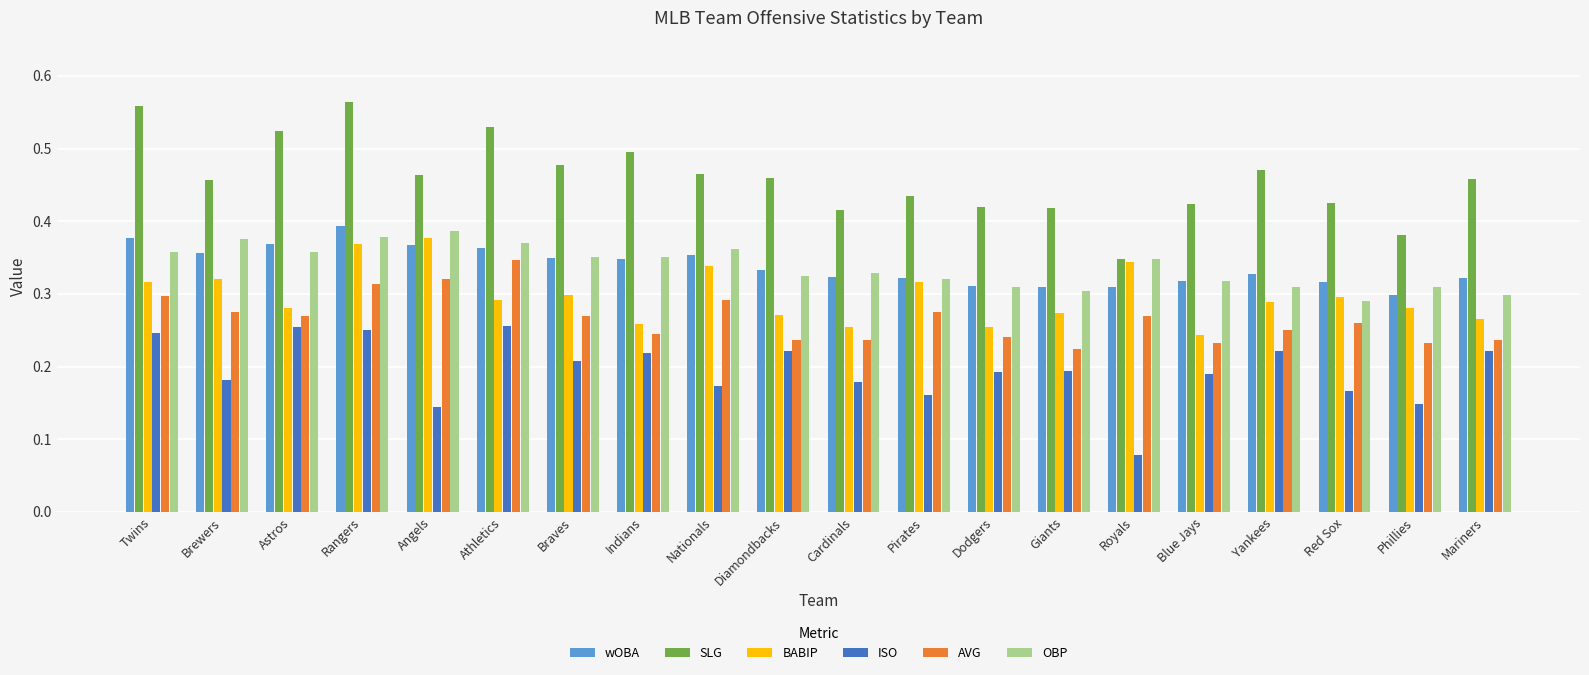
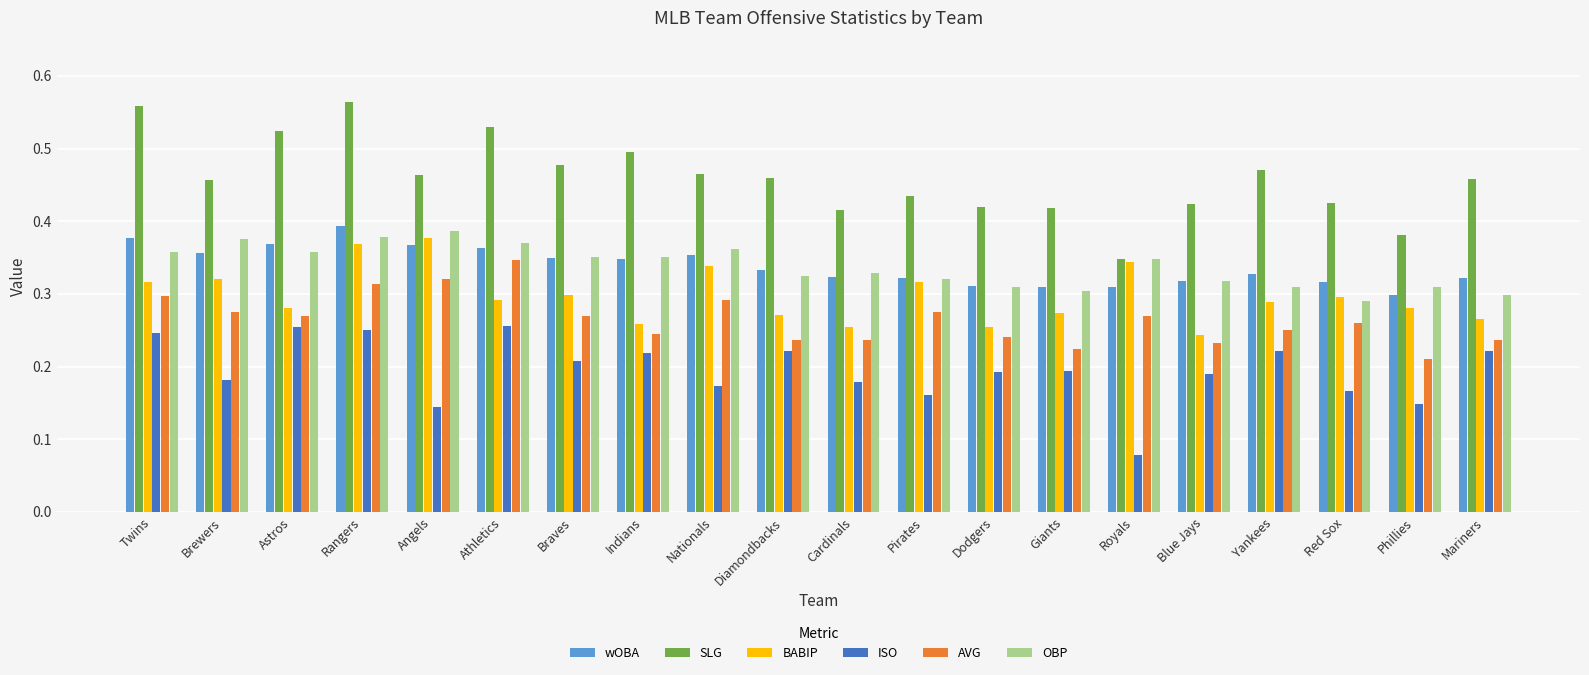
AVG, Phillies: 0.23 -> 0.21
